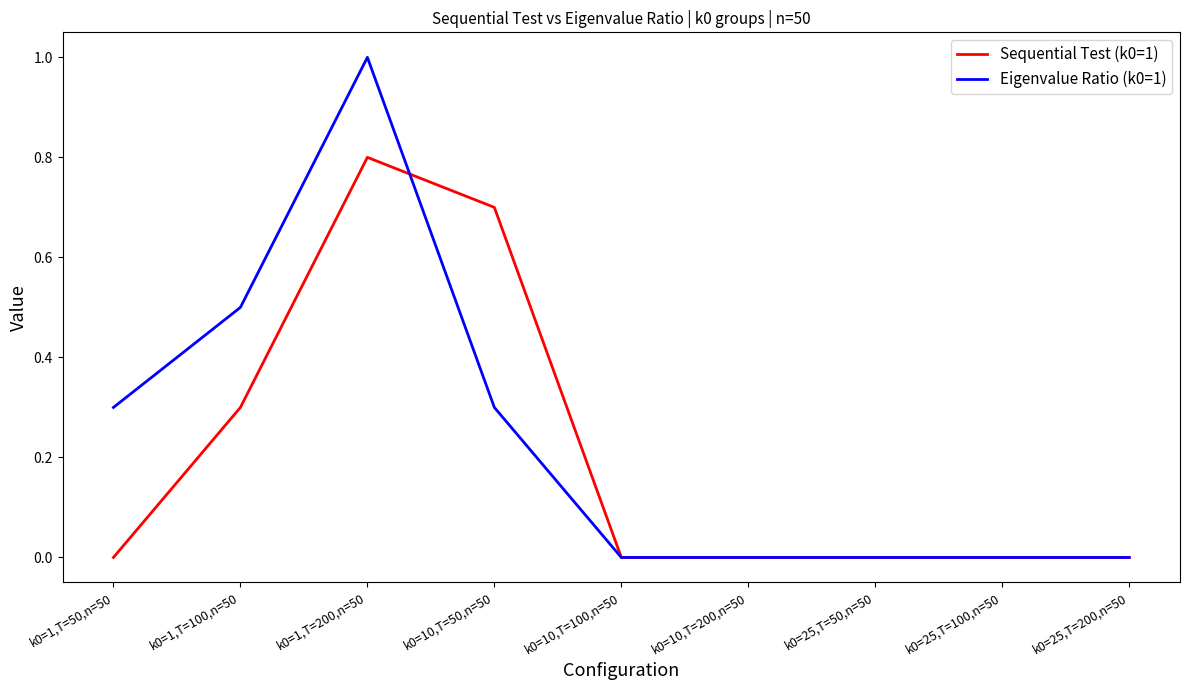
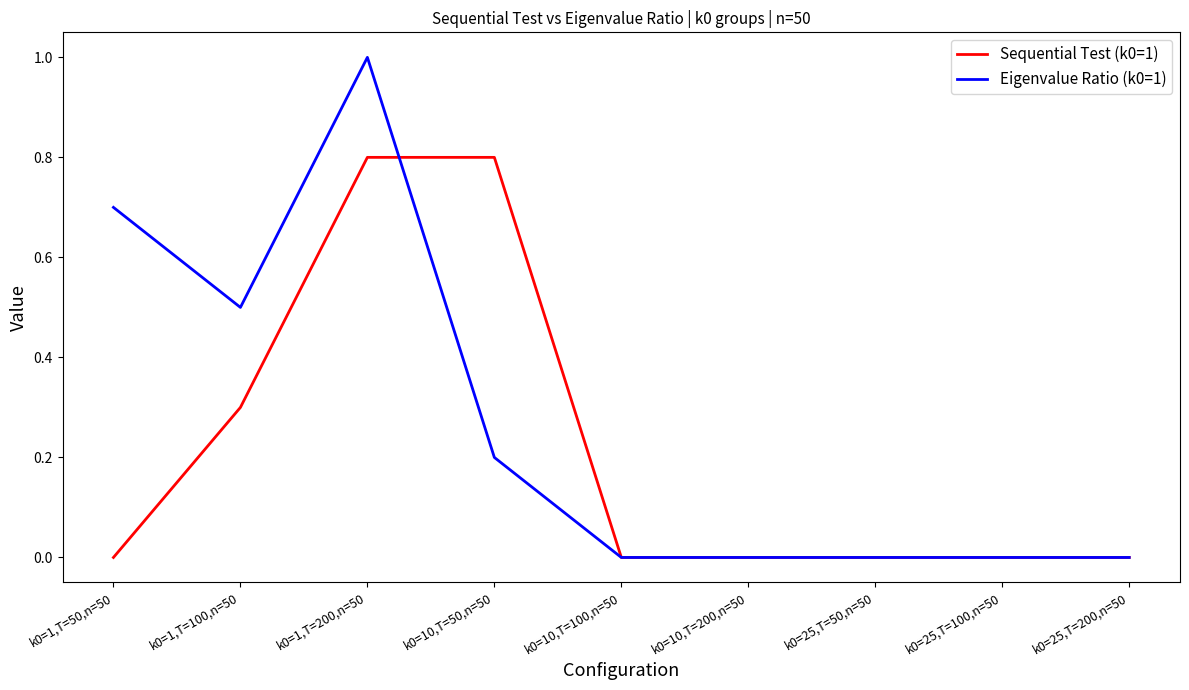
Eigenvalue Ratio (k0=1), k0=1,T=50,n=50: 0.3 -> 0.7
Sequential Test (k0=1), k0=10,T=50,n=50: 0.7 -> 0.8
Eigenvalue Ratio (k0=1), k0=10,T=50,n=50: 0.3 -> 0.2
